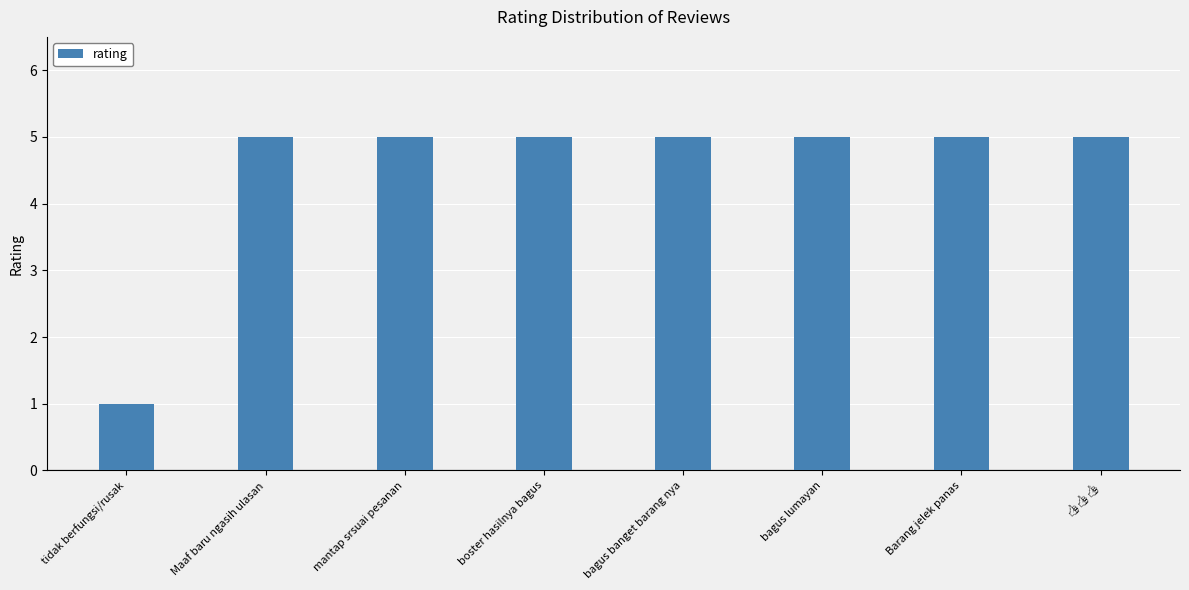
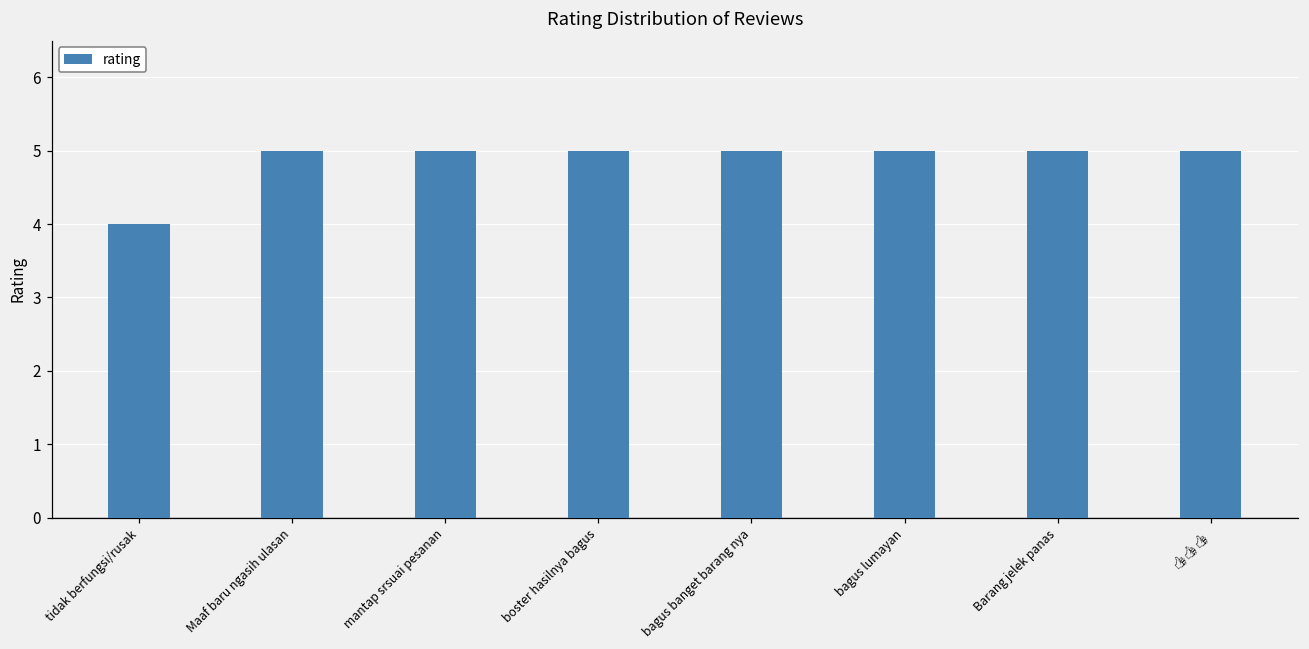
tidak berfungsi/rusak: 1 -> 4
